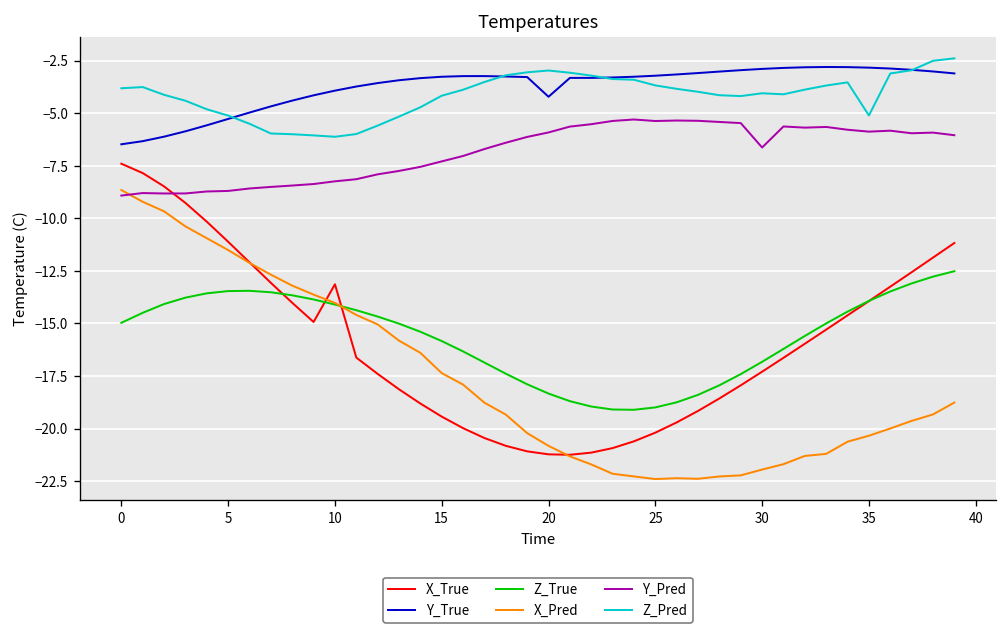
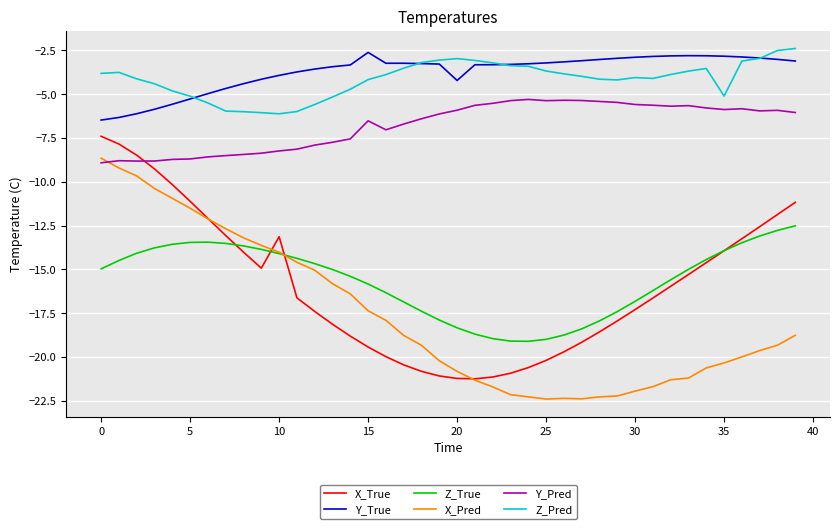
Y_True, 15: -3.3 -> -2.6
Y_Pred, 15: -7.3 -> -6.5
Y_Pred, 30: -6.6 -> -5.6
